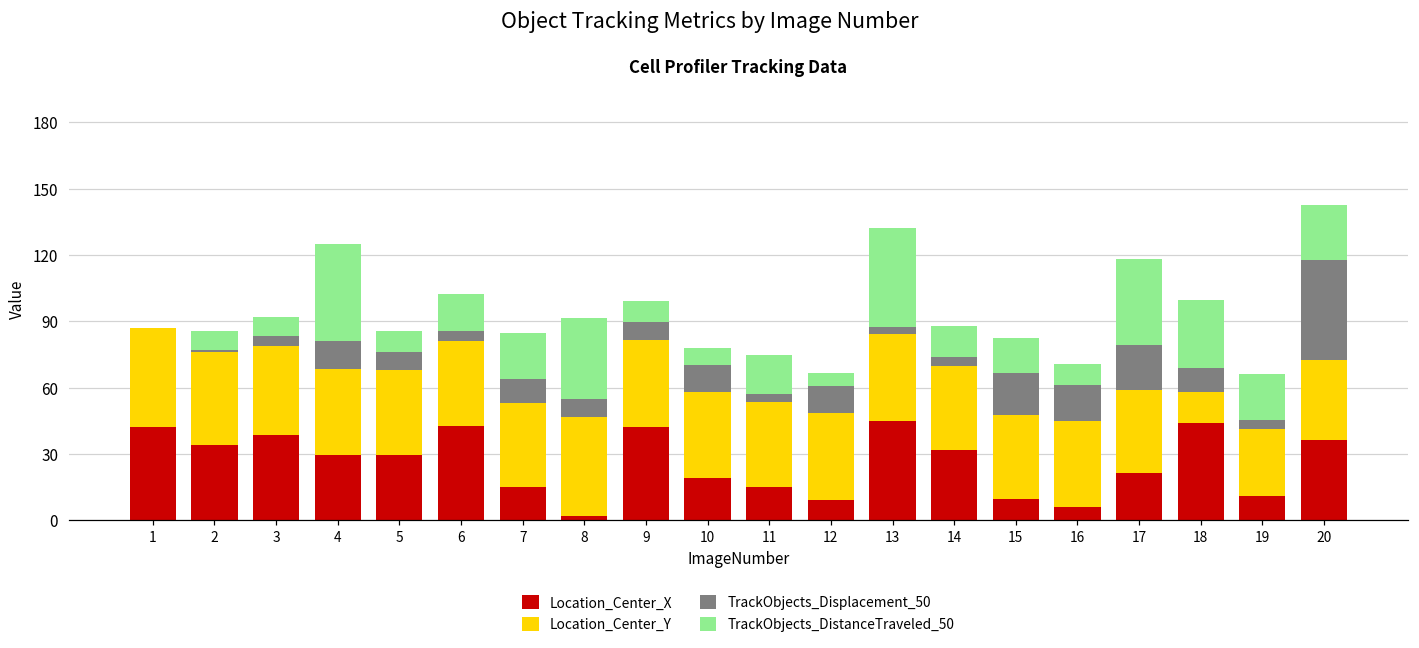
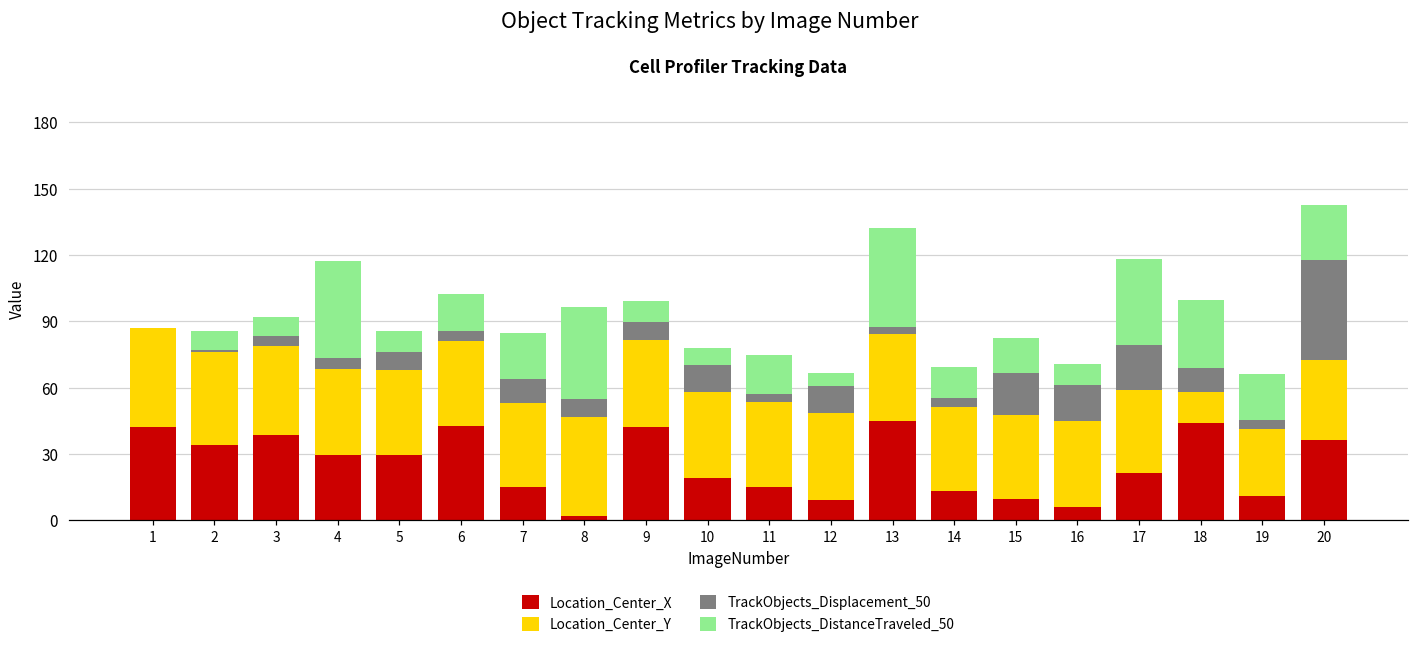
TrackObjects_Displacement_50, 4: 13 -> 5
TrackObjects_DistanceTraveled_50, 8: 37 -> 41
Location_Center_X, 14: 32 -> 13
